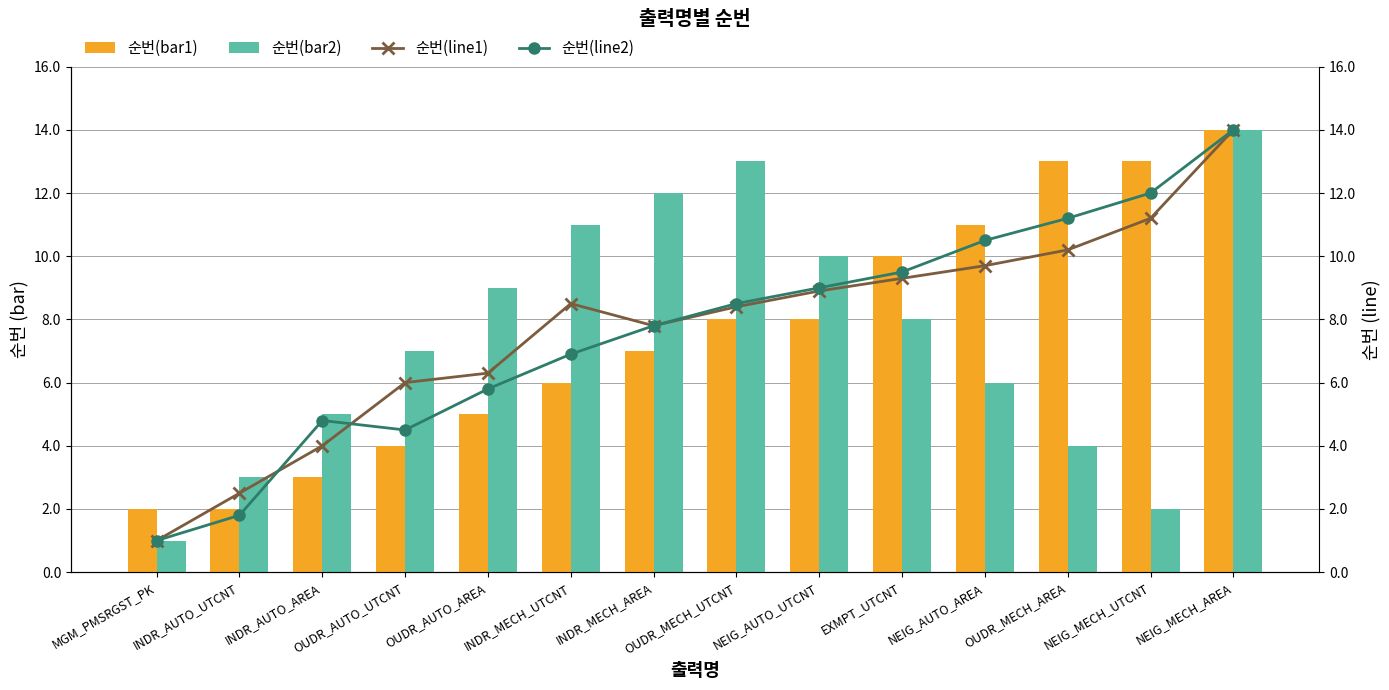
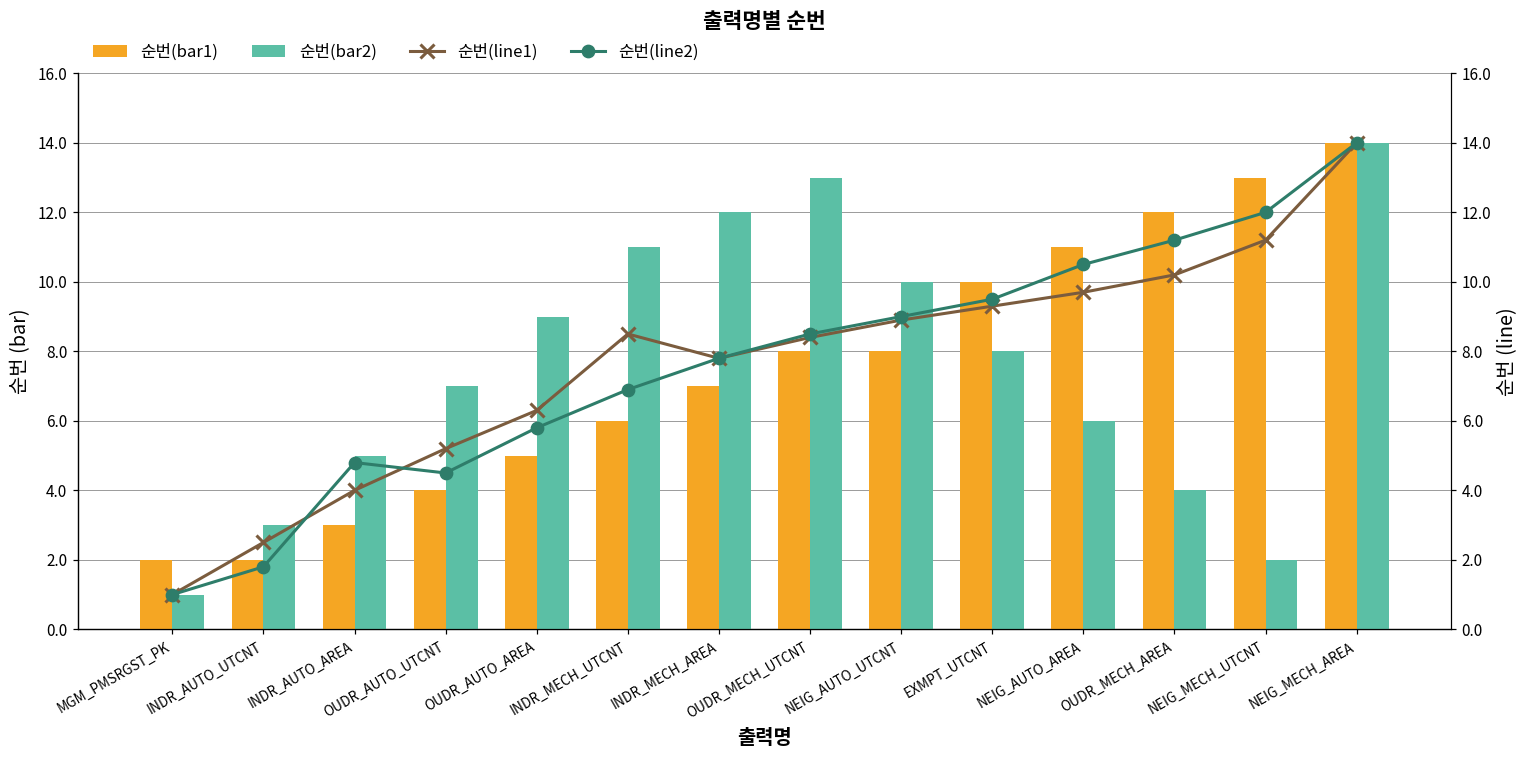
순번(bar1), OUDR_MECH_AREA: 13 -> 12
순번(line1), OUDR_AUTO_UTCNT: 6.0 -> 5.2
